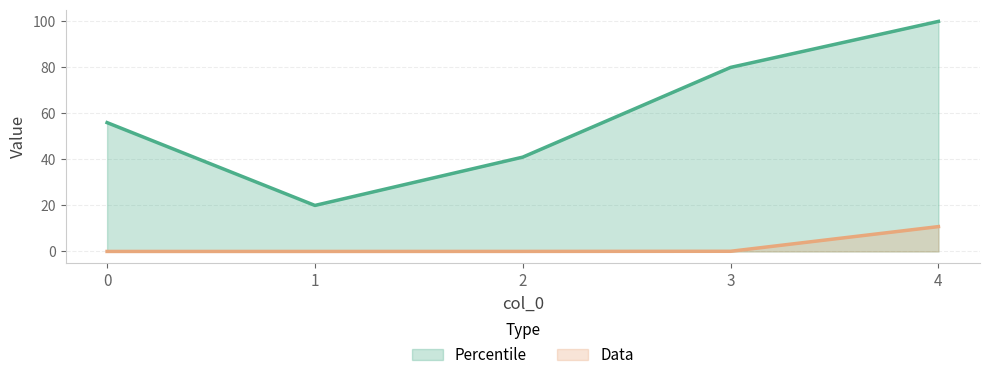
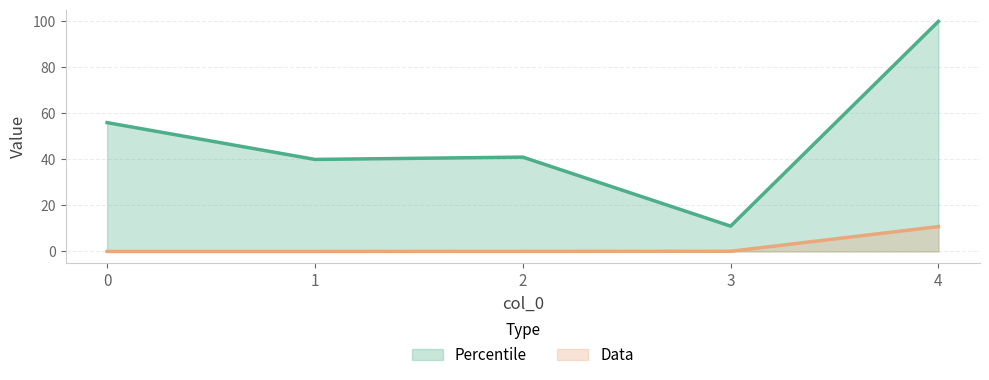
Percentile, 1: 20 -> 40
Percentile, 3: 80 -> 11
